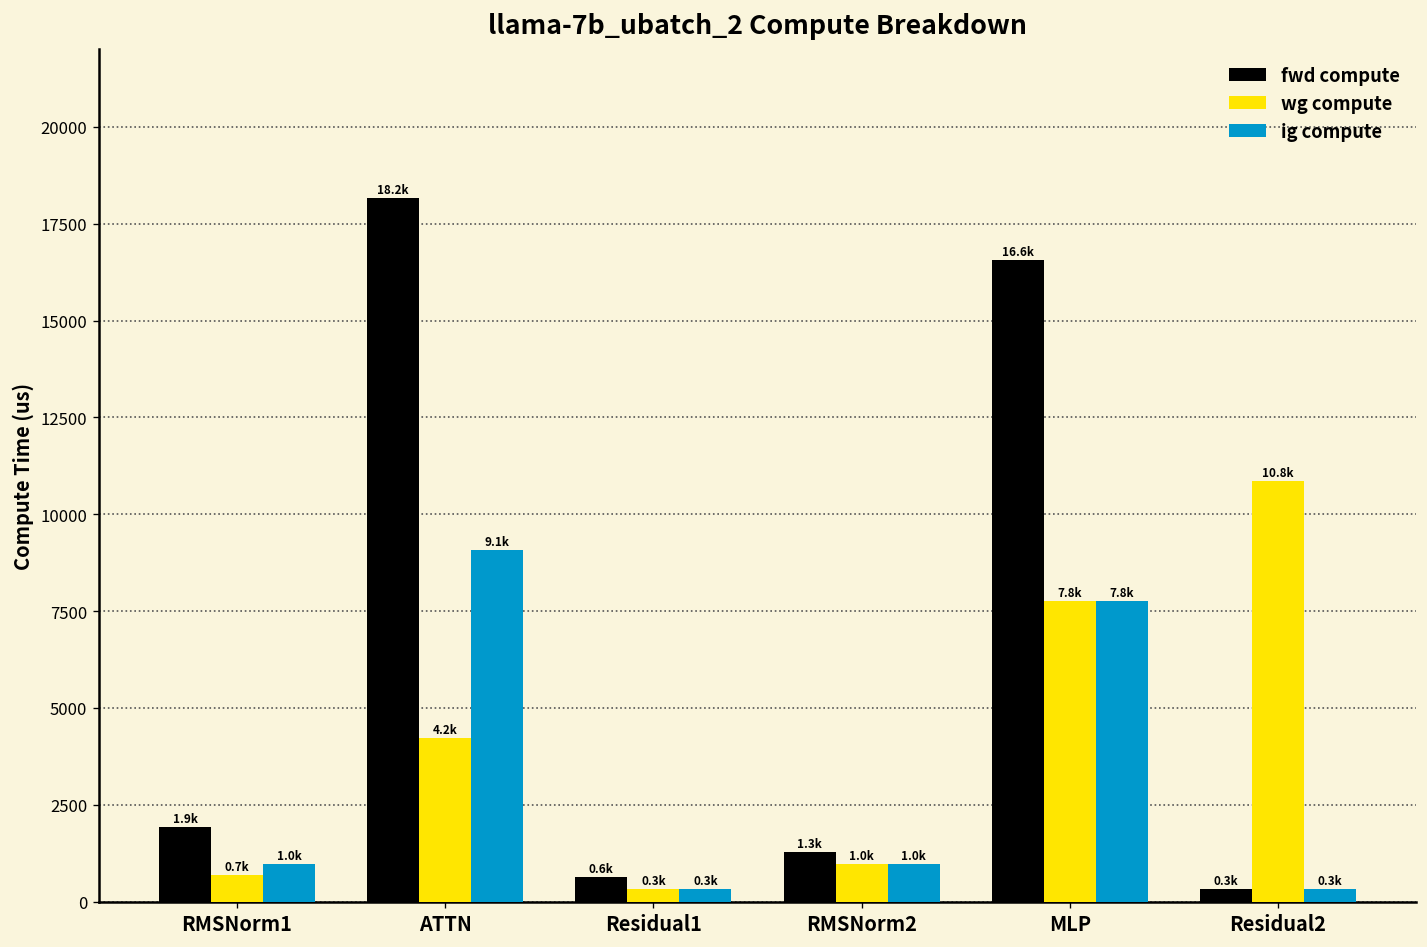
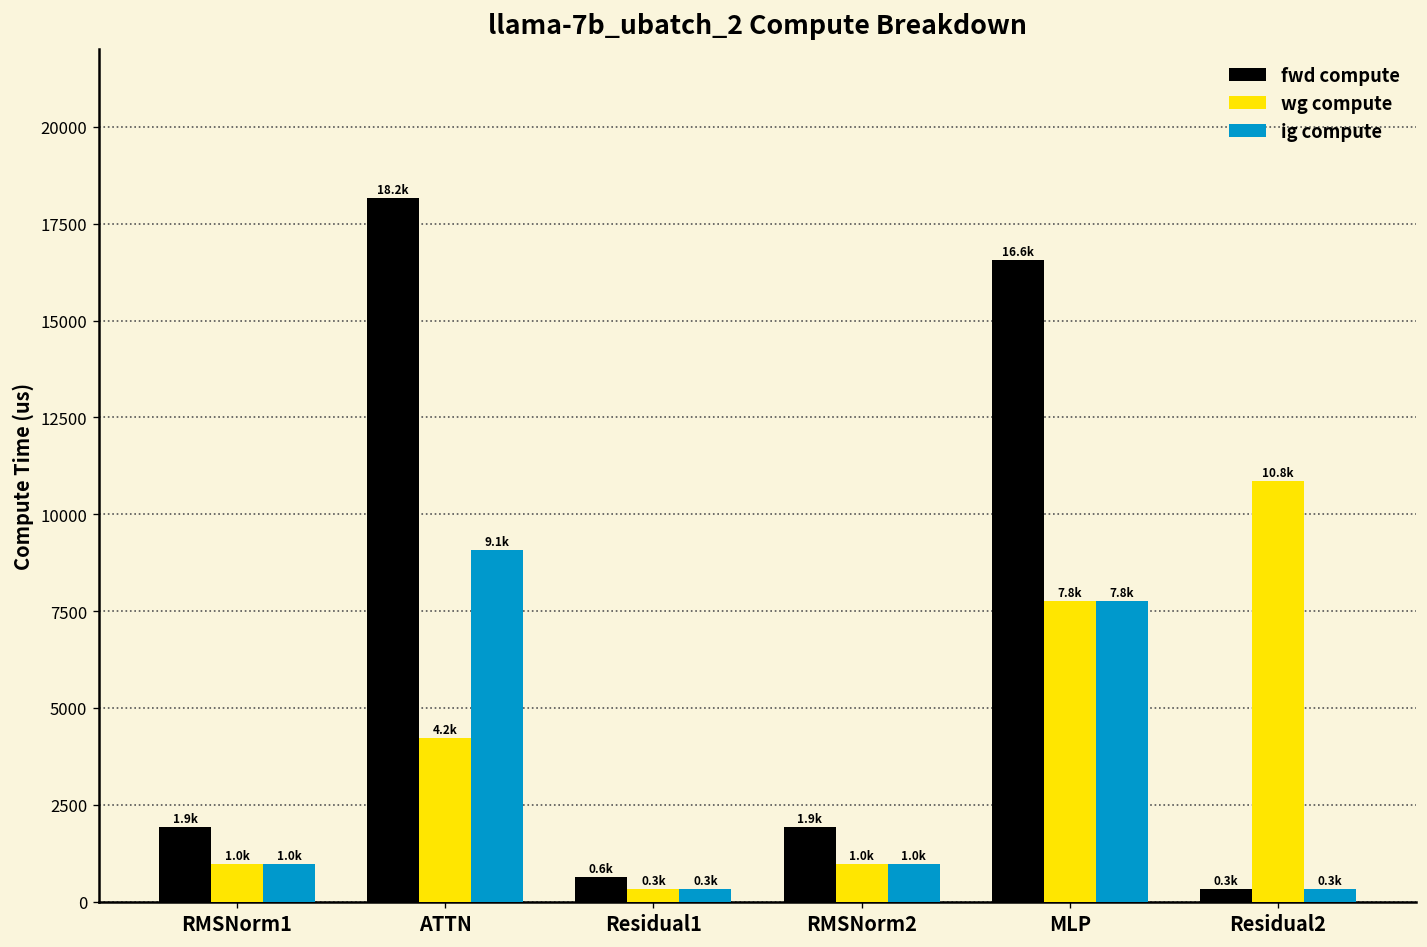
wg compute, RMSNorm1: 0.7k -> 1.0k
fwd compute, RMSNorm2: 1.3k -> 1.9k
